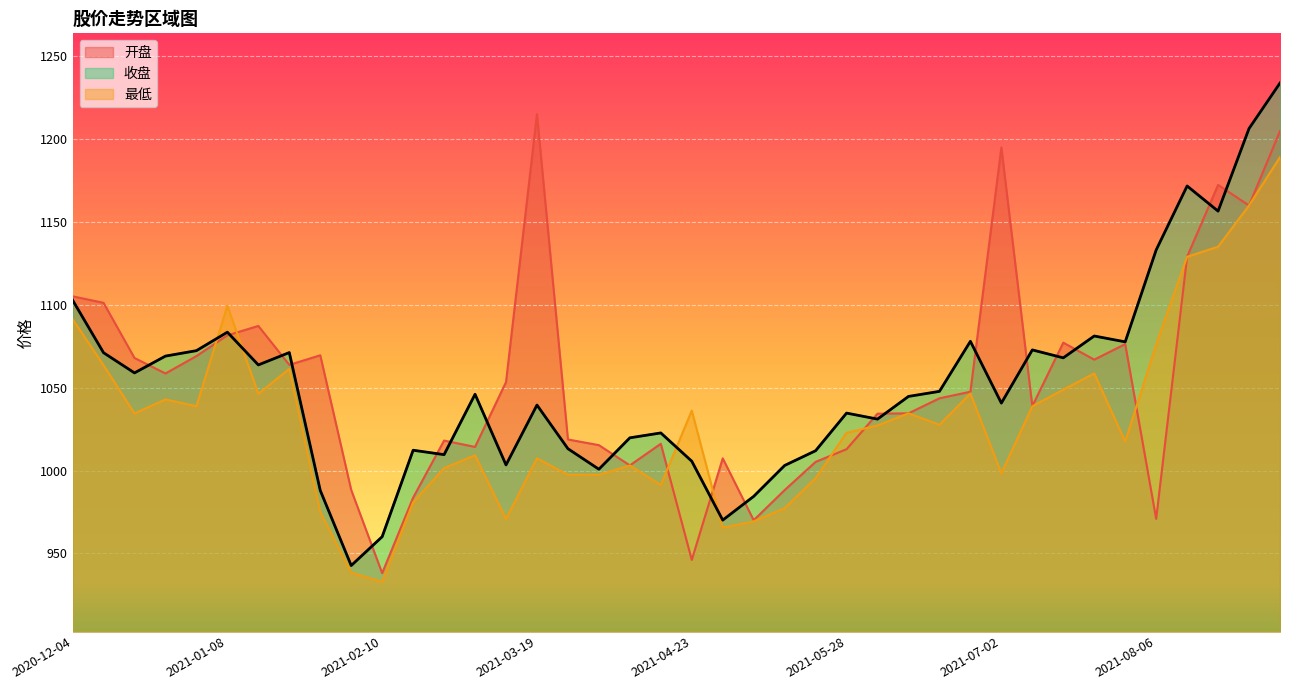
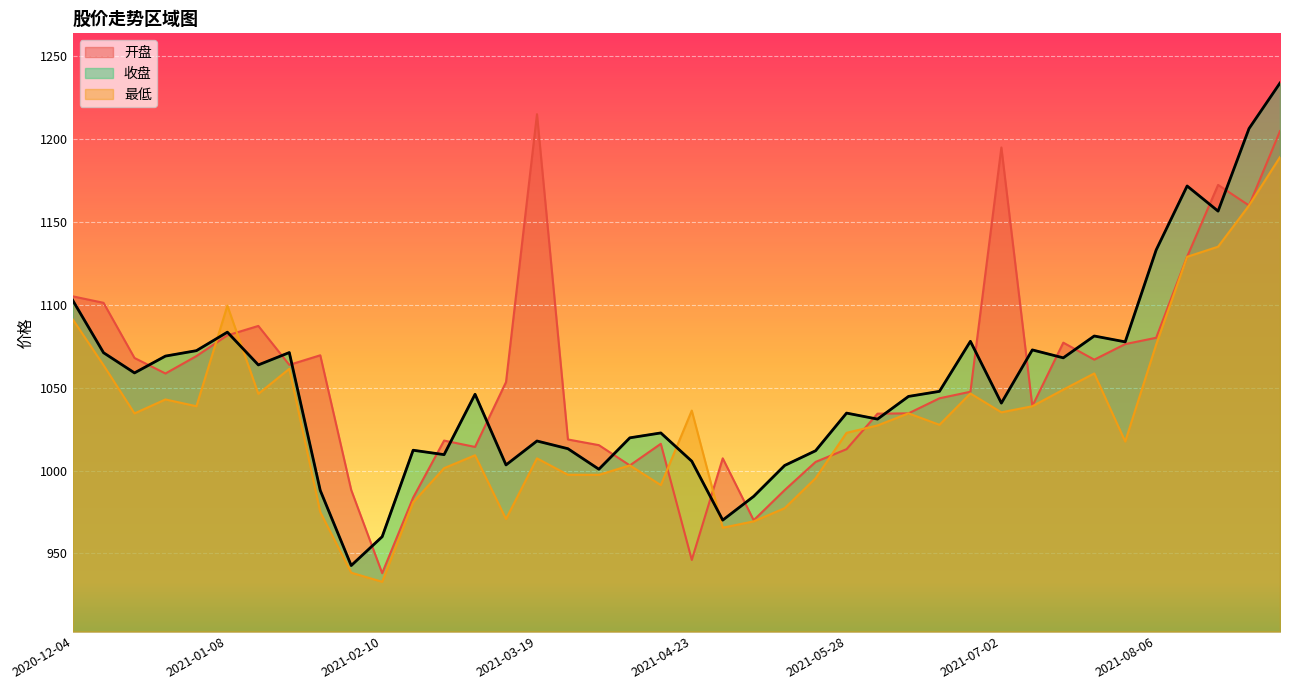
收盘, 2021-03-19: 1040 -> 1018
最低, 2021-07-02: 998 -> 1035
开盘, 2021-08-06: 971 -> 1080
